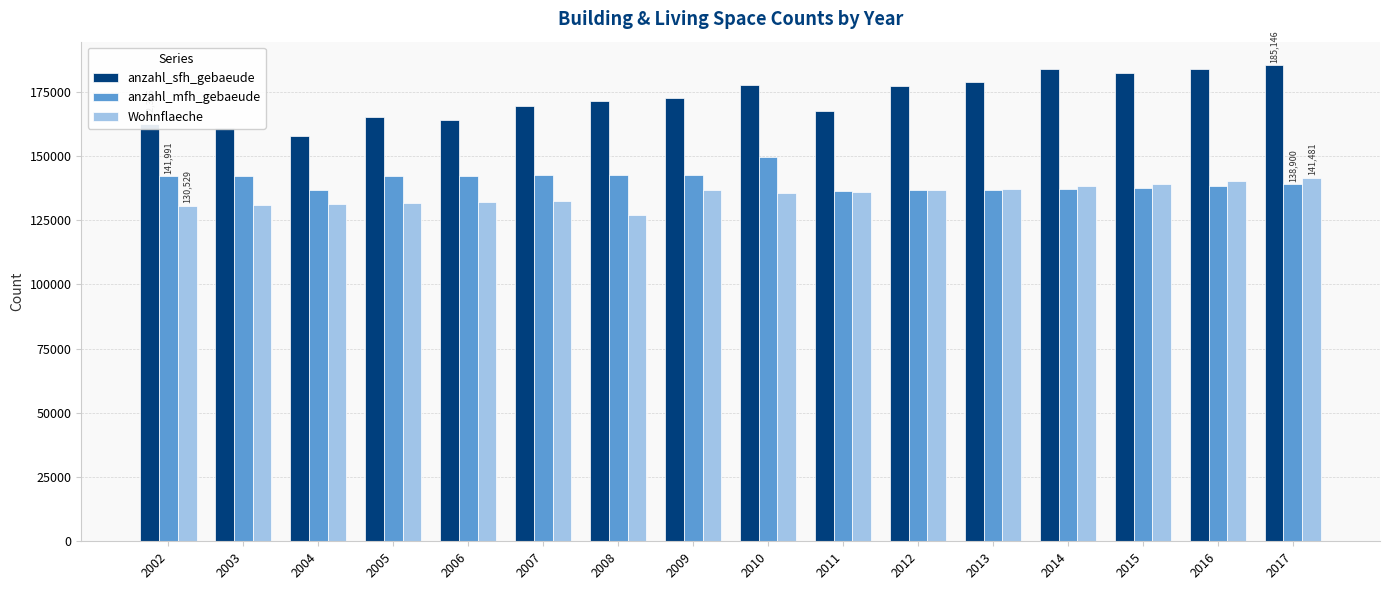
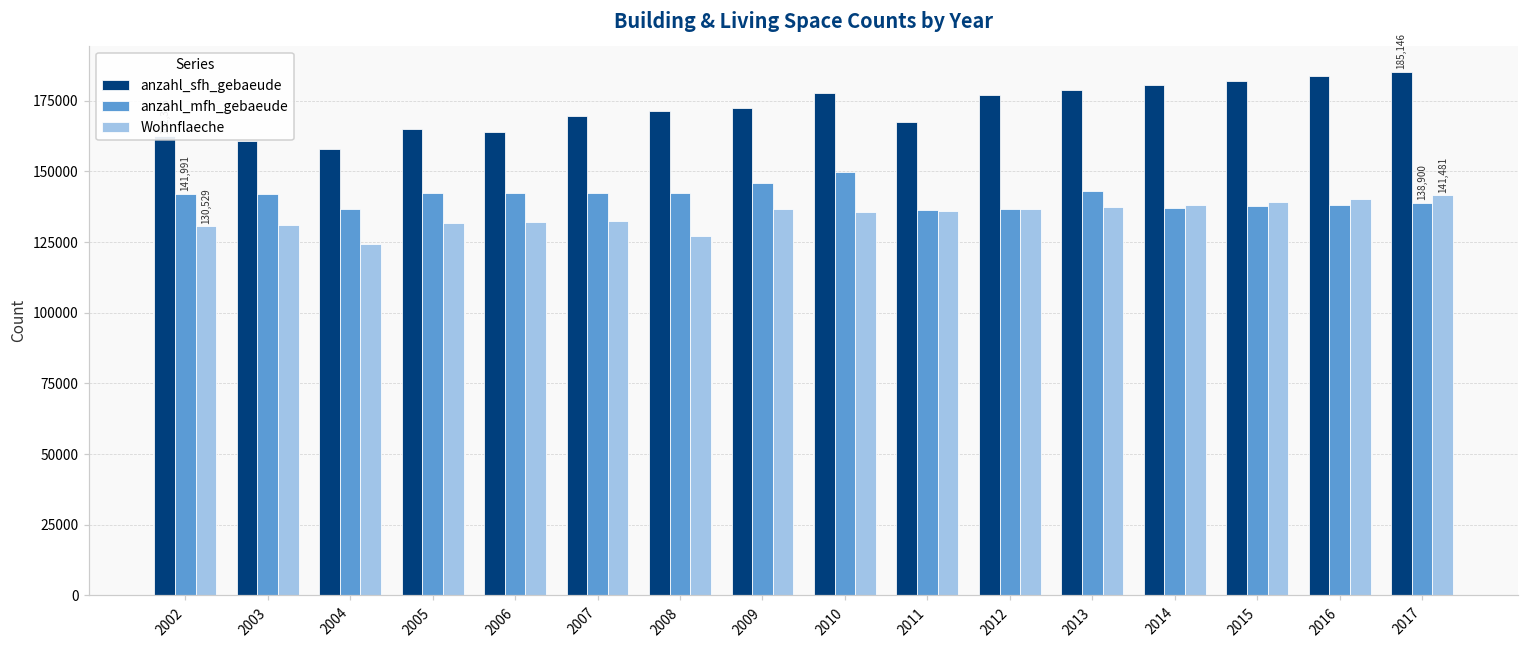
Wohnflaeche, 2004: 131000 -> 124000
anzahl_mfh_gebaeude, 2009: 143000 -> 146000
anzahl_mfh_gebaeude, 2013: 137000 -> 143000
anzahl_sfh_gebaeude, 2014: 184000 -> 180000
